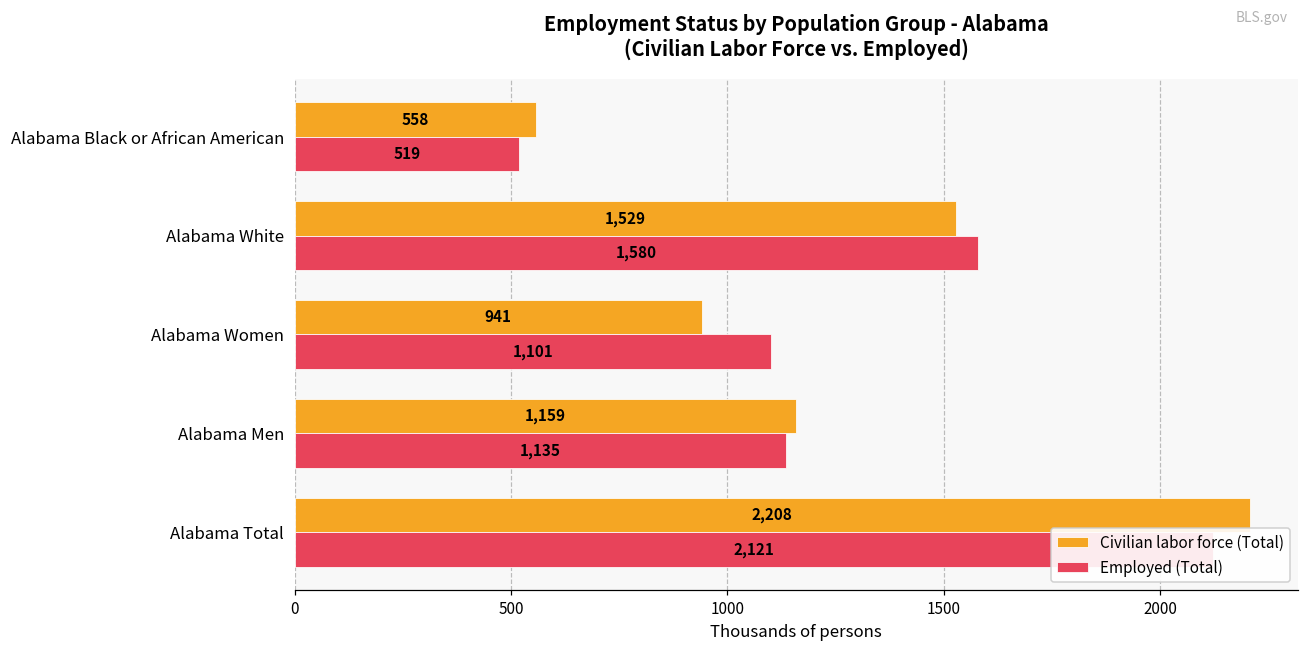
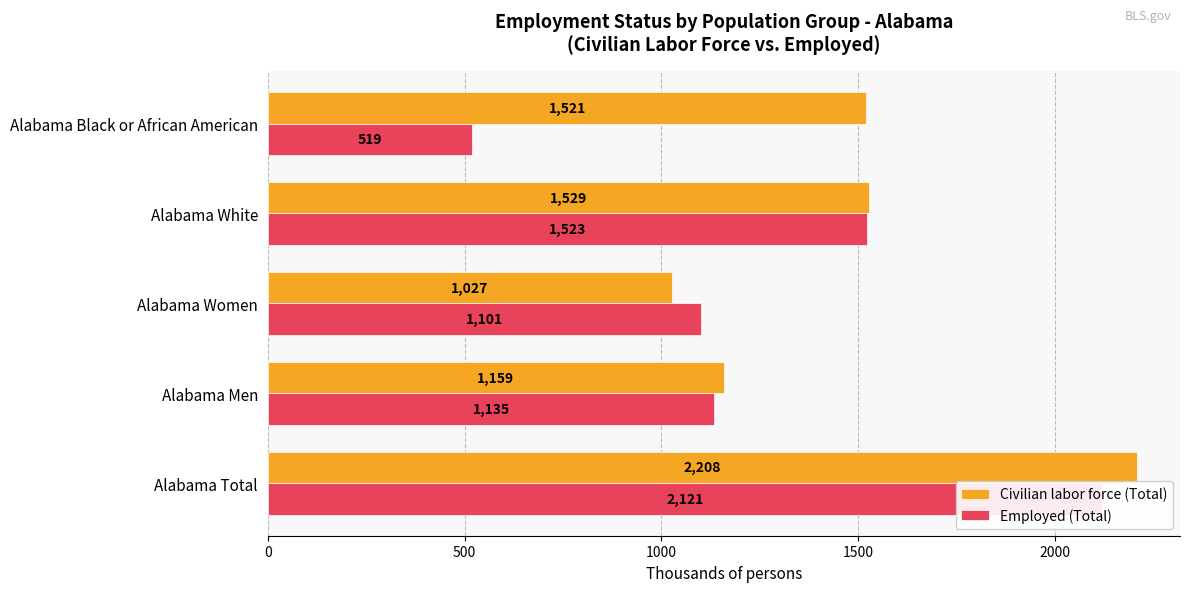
Civilian labor force (Total), Alabama Black or African American: 558 -> 1,521
Employed (Total), Alabama White: 1,580 -> 1,523
Civilian labor force (Total), Alabama Women: 941 -> 1,027
